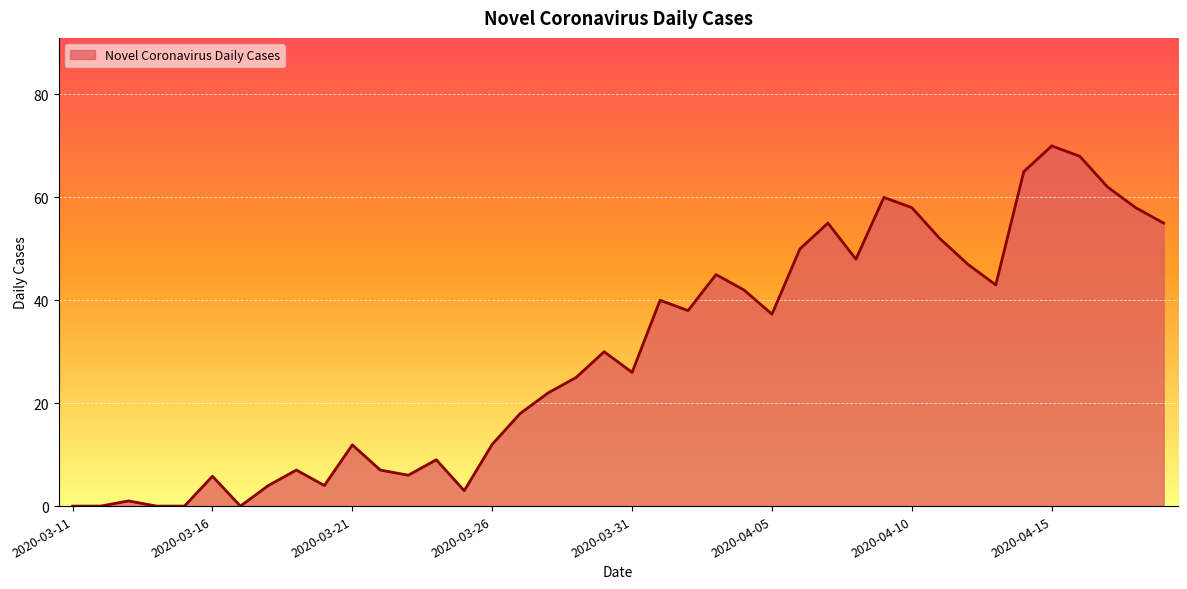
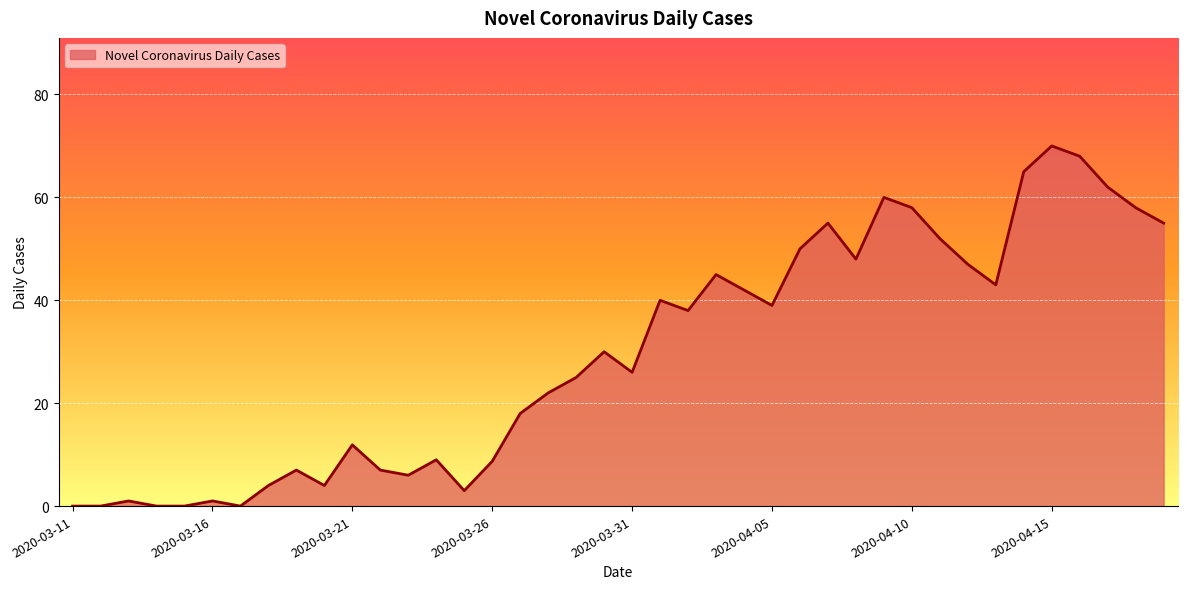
2020-03-16: 6 -> 1
2020-03-26: 12 -> 9
2020-04-05: 37 -> 39
